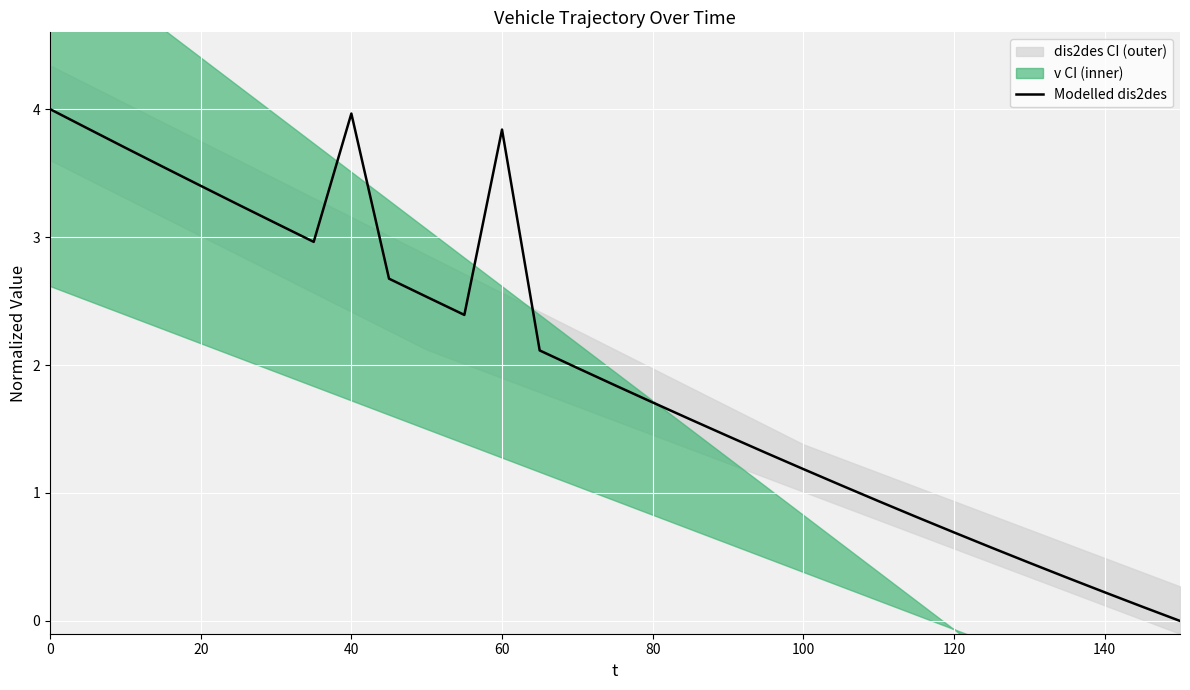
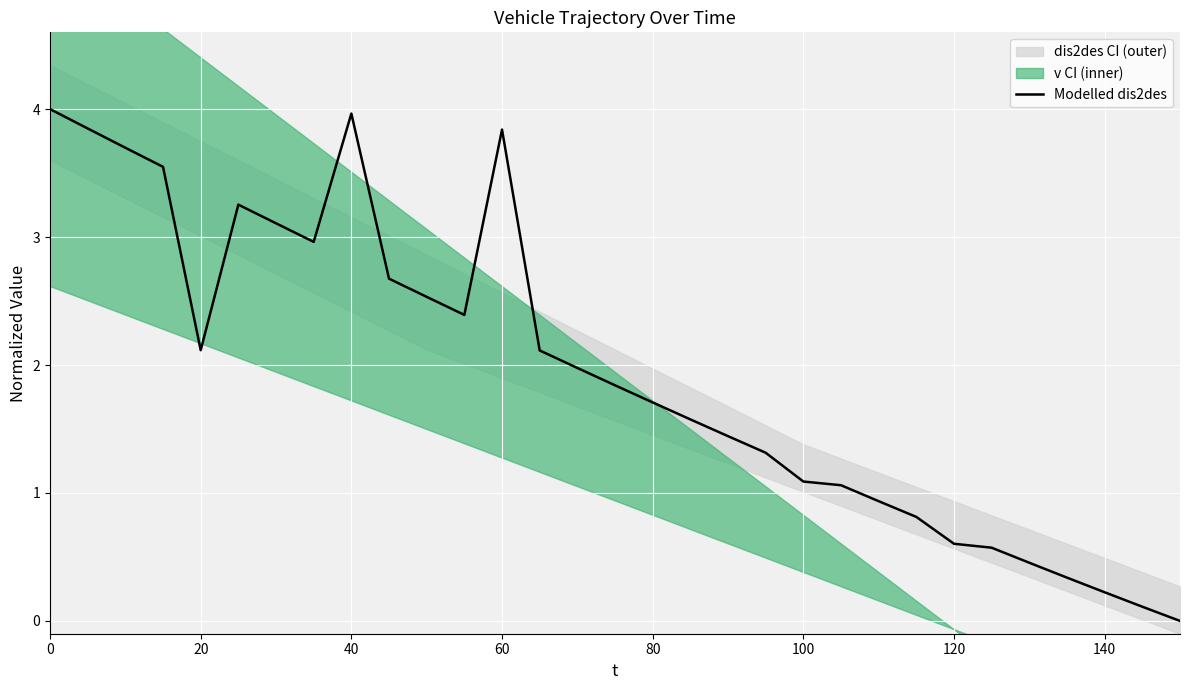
Modelled dis2des, 20: 3.40 -> 2.12
Modelled dis2des, 100: 1.19 -> 1.09
Modelled dis2des, 120: 0.69 -> 0.60
